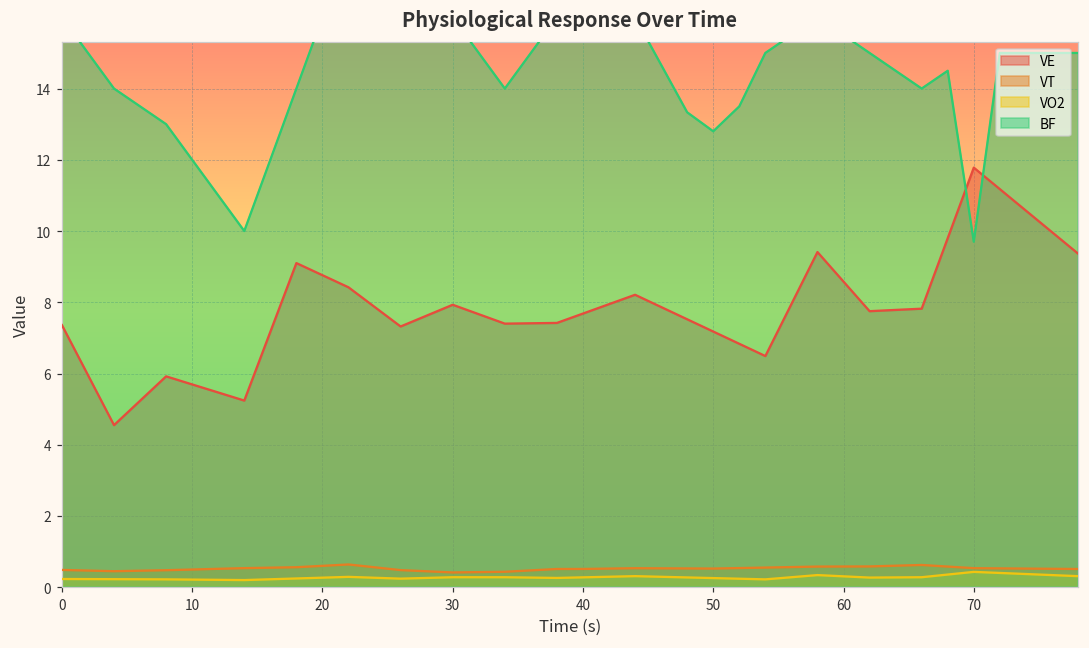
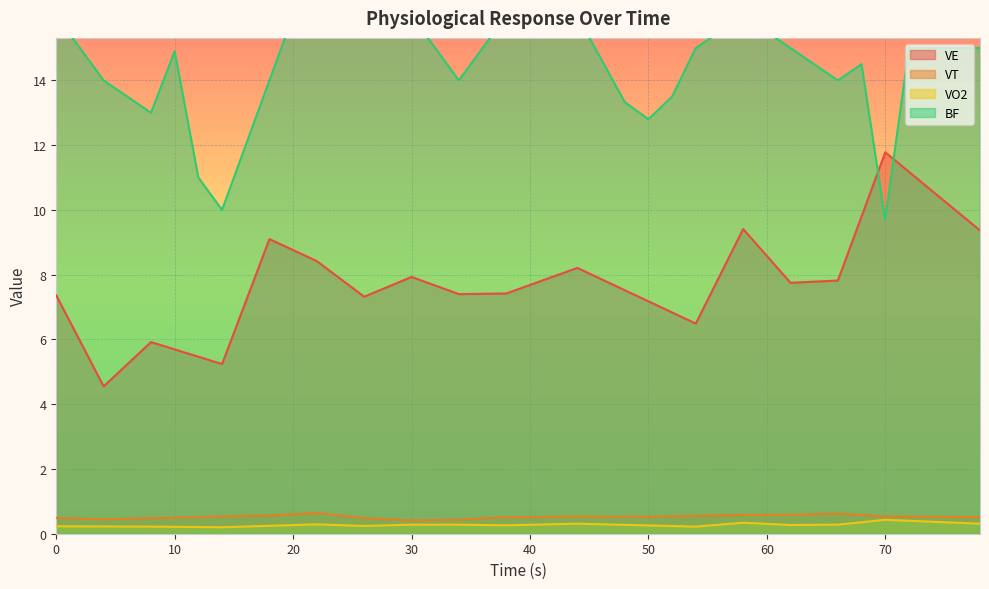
BF, 10: 12.0 -> 14.9
